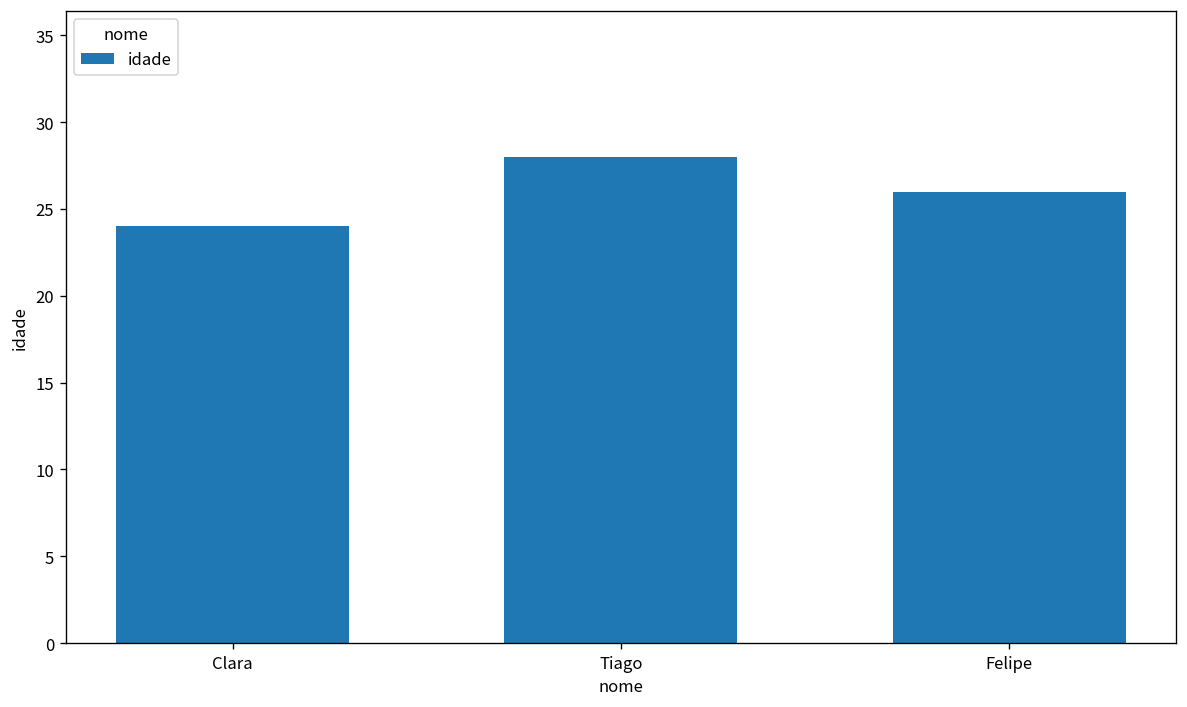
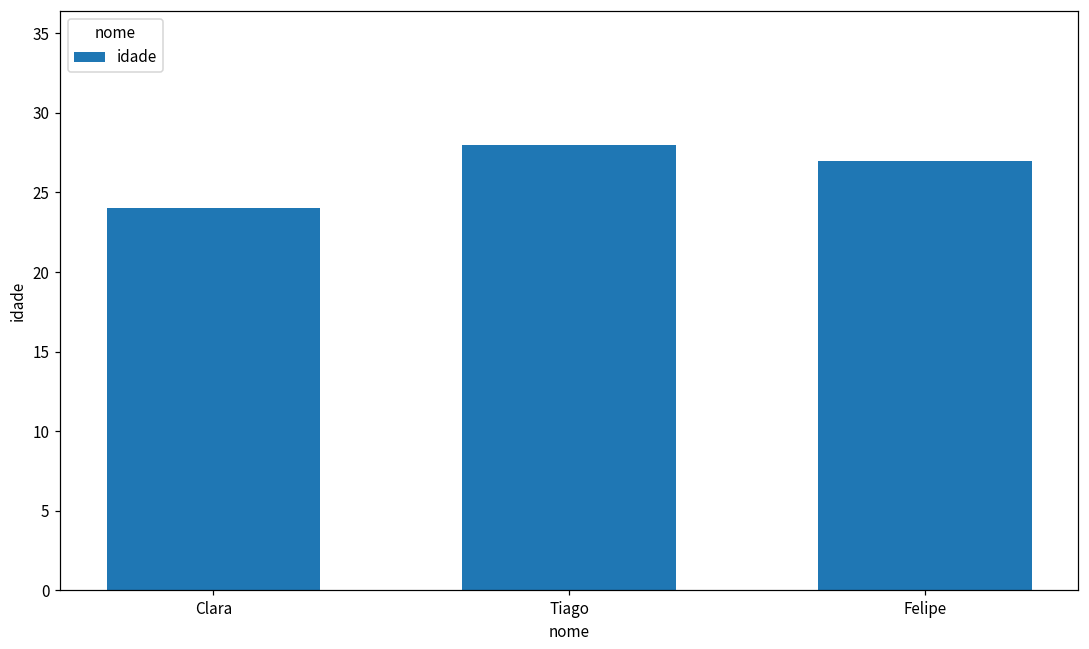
Felipe: 26 -> 27
